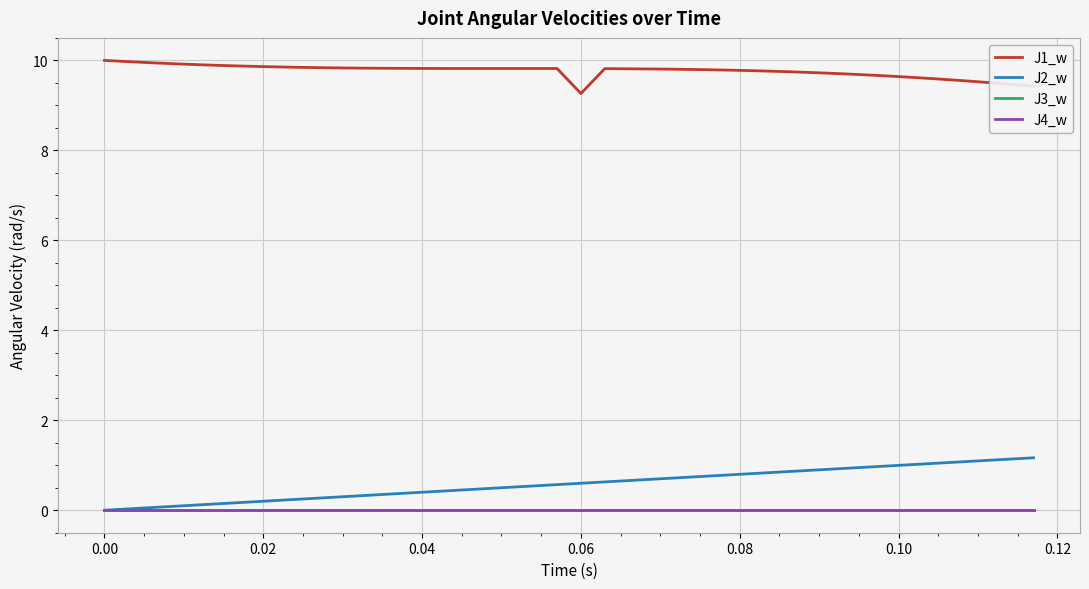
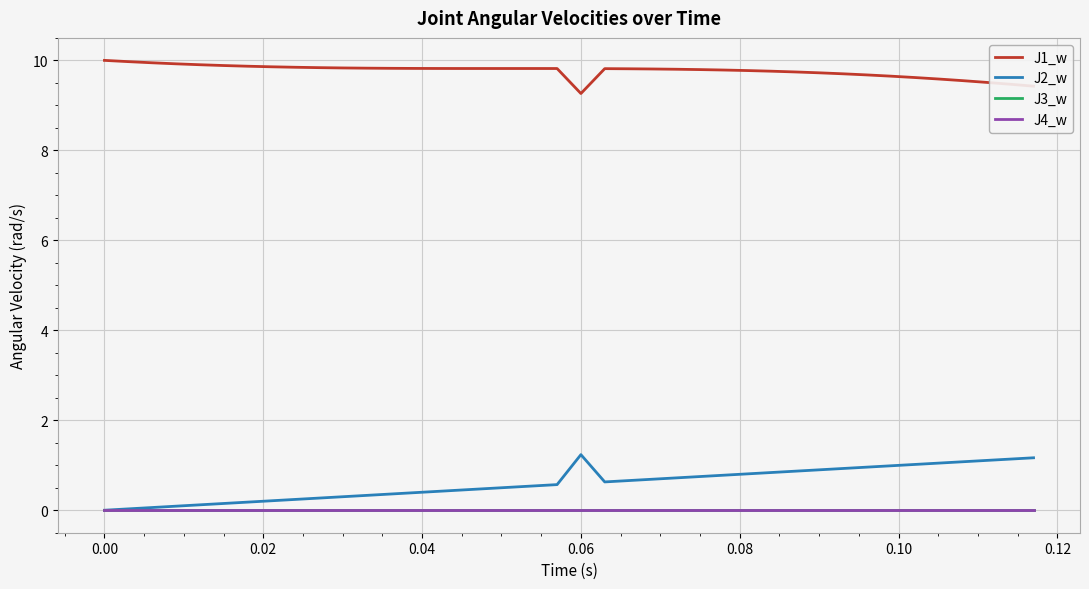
J2_w, 0.06: 0.6 -> 1.2
